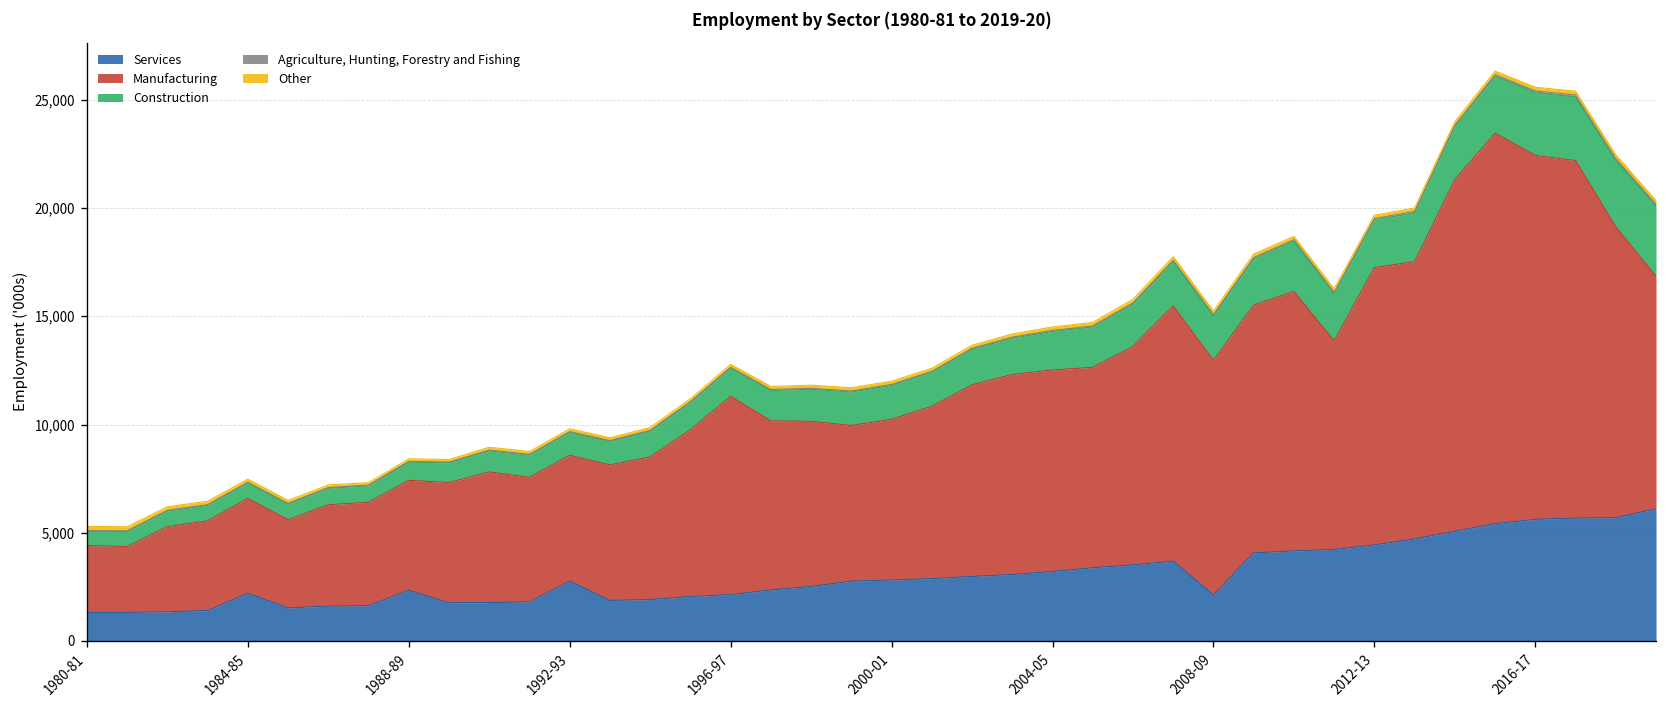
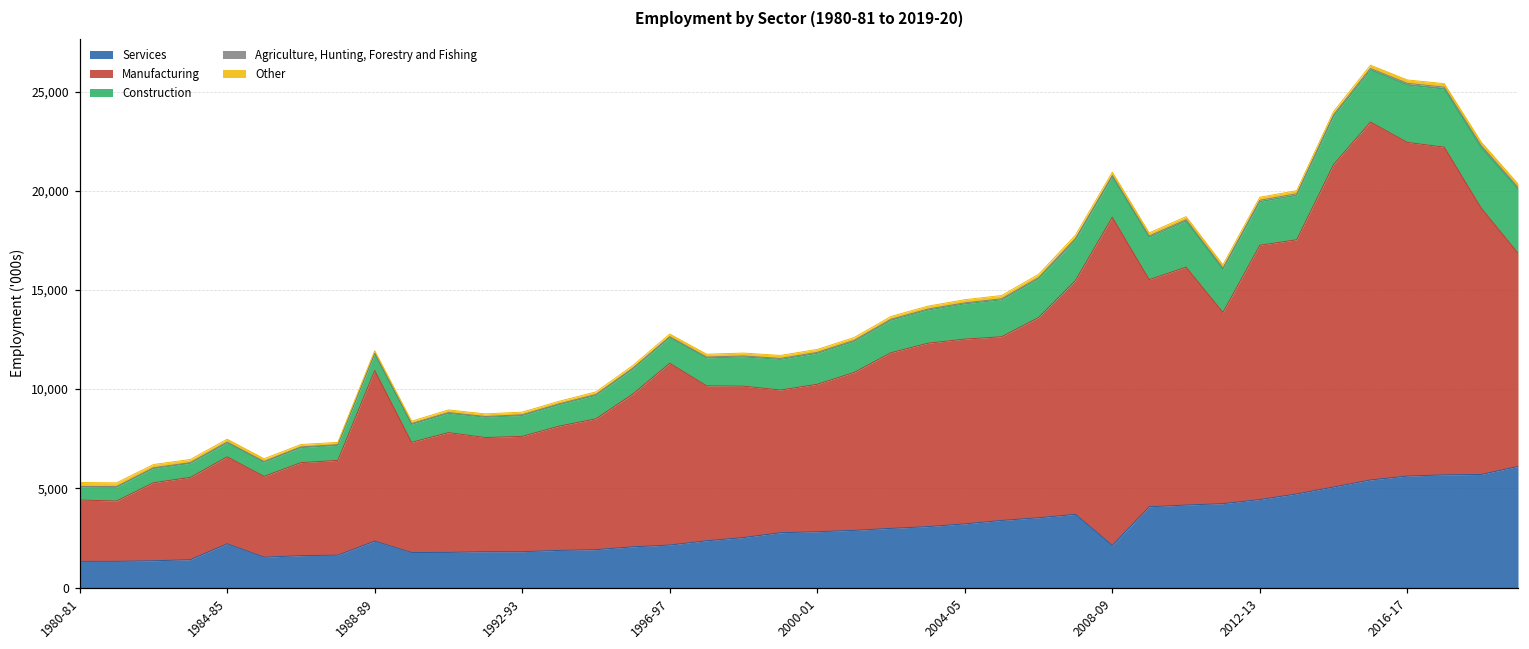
Manufacturing, 1988-89: 5,100 -> 8,600
Services, 1992-93: 2,800 -> 1,800
Manufacturing, 2008-09: 10,800 -> 16,500
